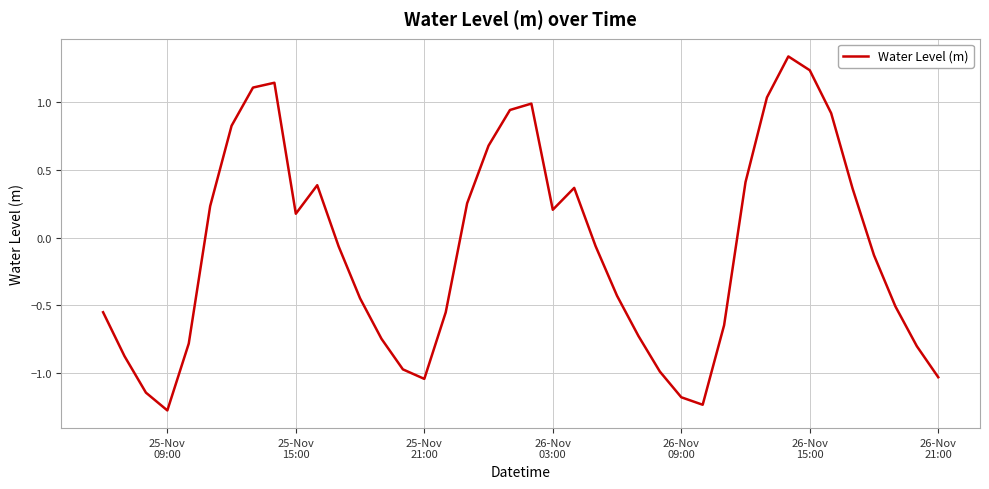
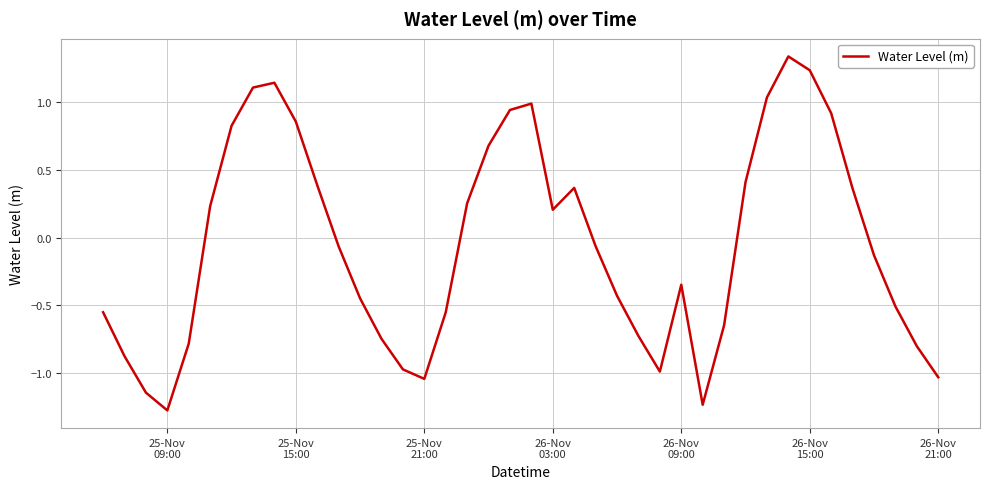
25-Nov 15:00: 0.18 -> 0.86
26-Nov 09:00: -1.18 -> -0.35
